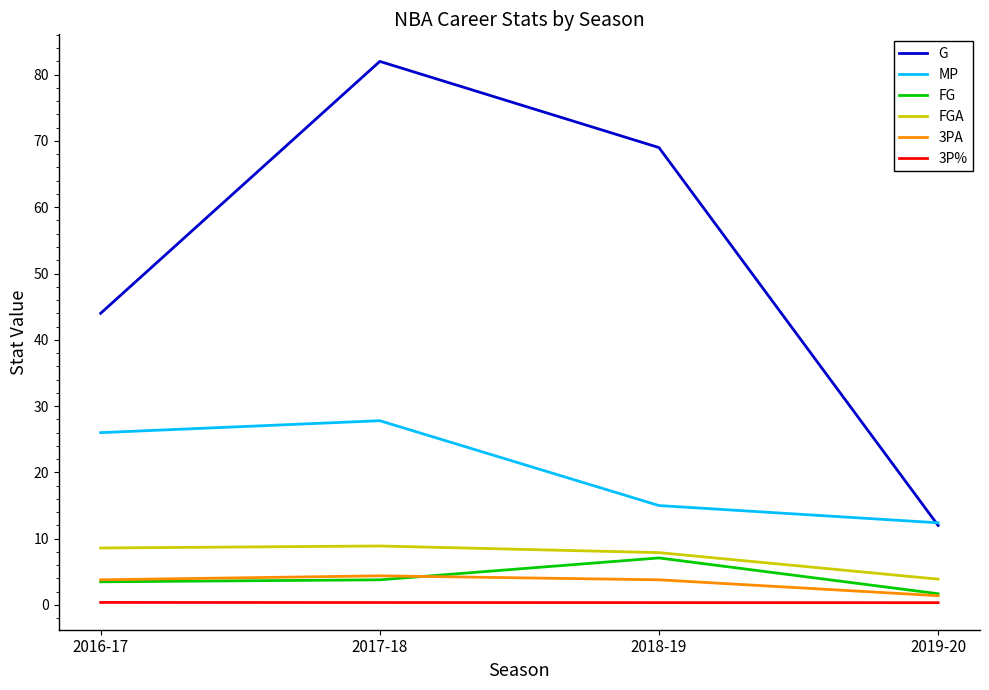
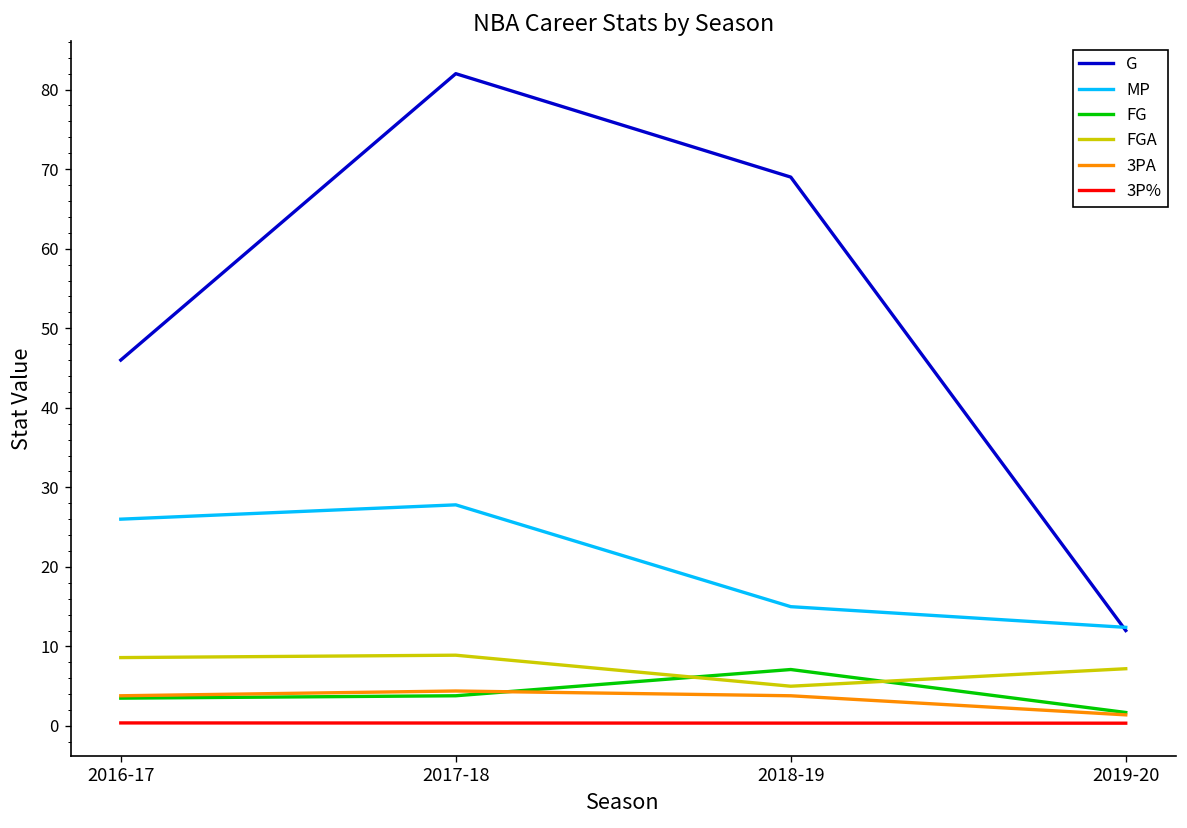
G, 2016-17: 44 -> 46
FGA, 2018-19: 8 -> 5
FGA, 2019-20: 4 -> 7
